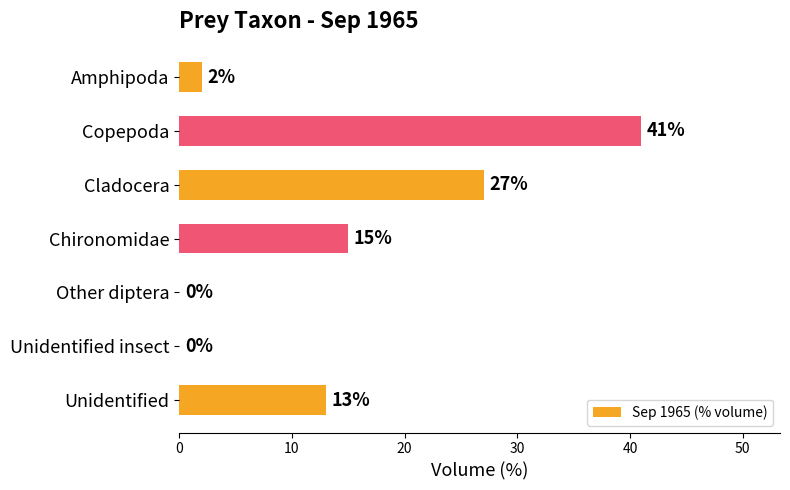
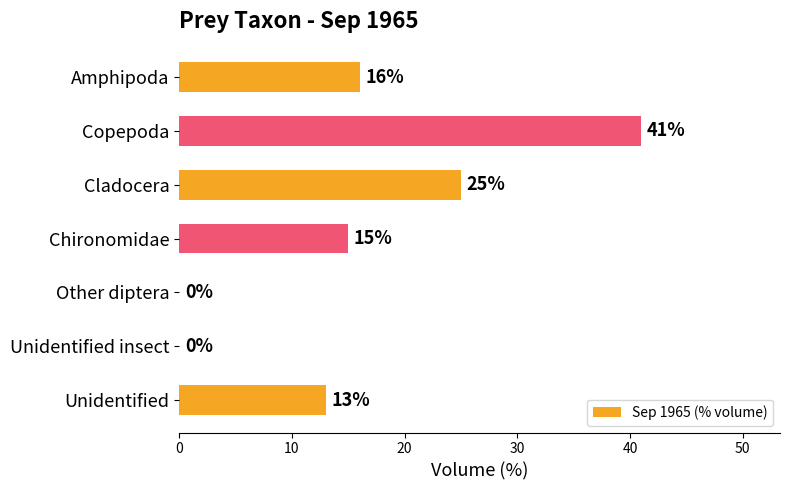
Amphipoda: 2% -> 16%
Cladocera: 27% -> 25%
